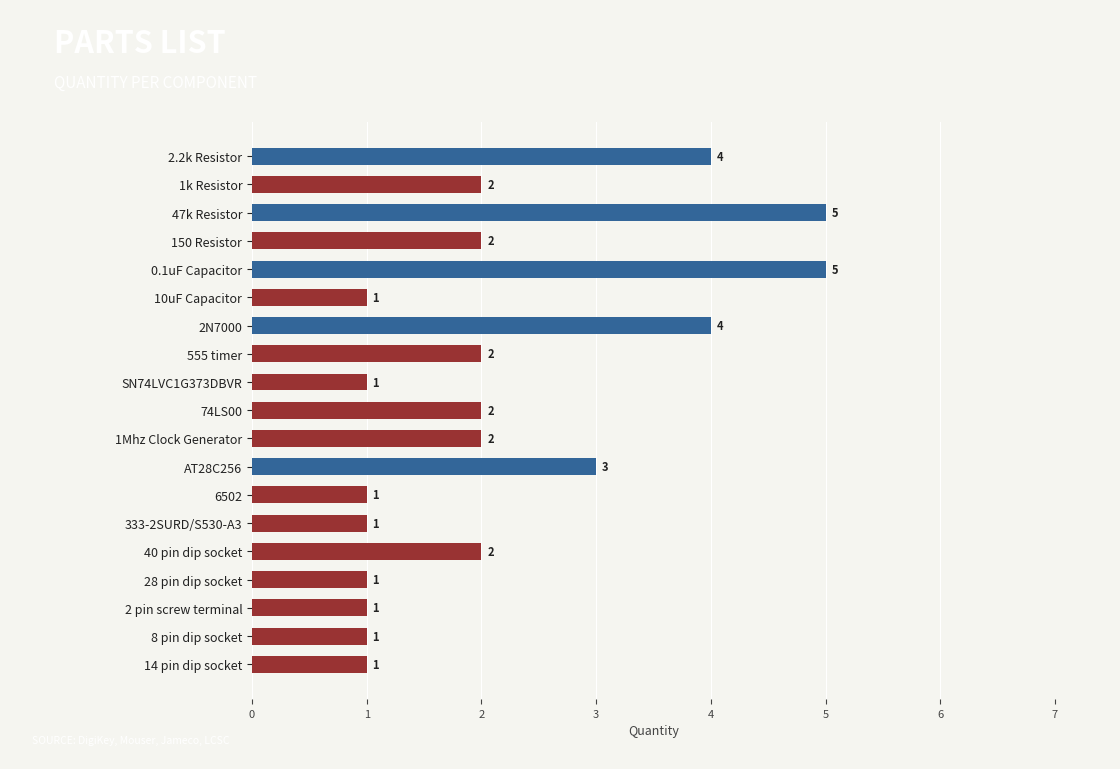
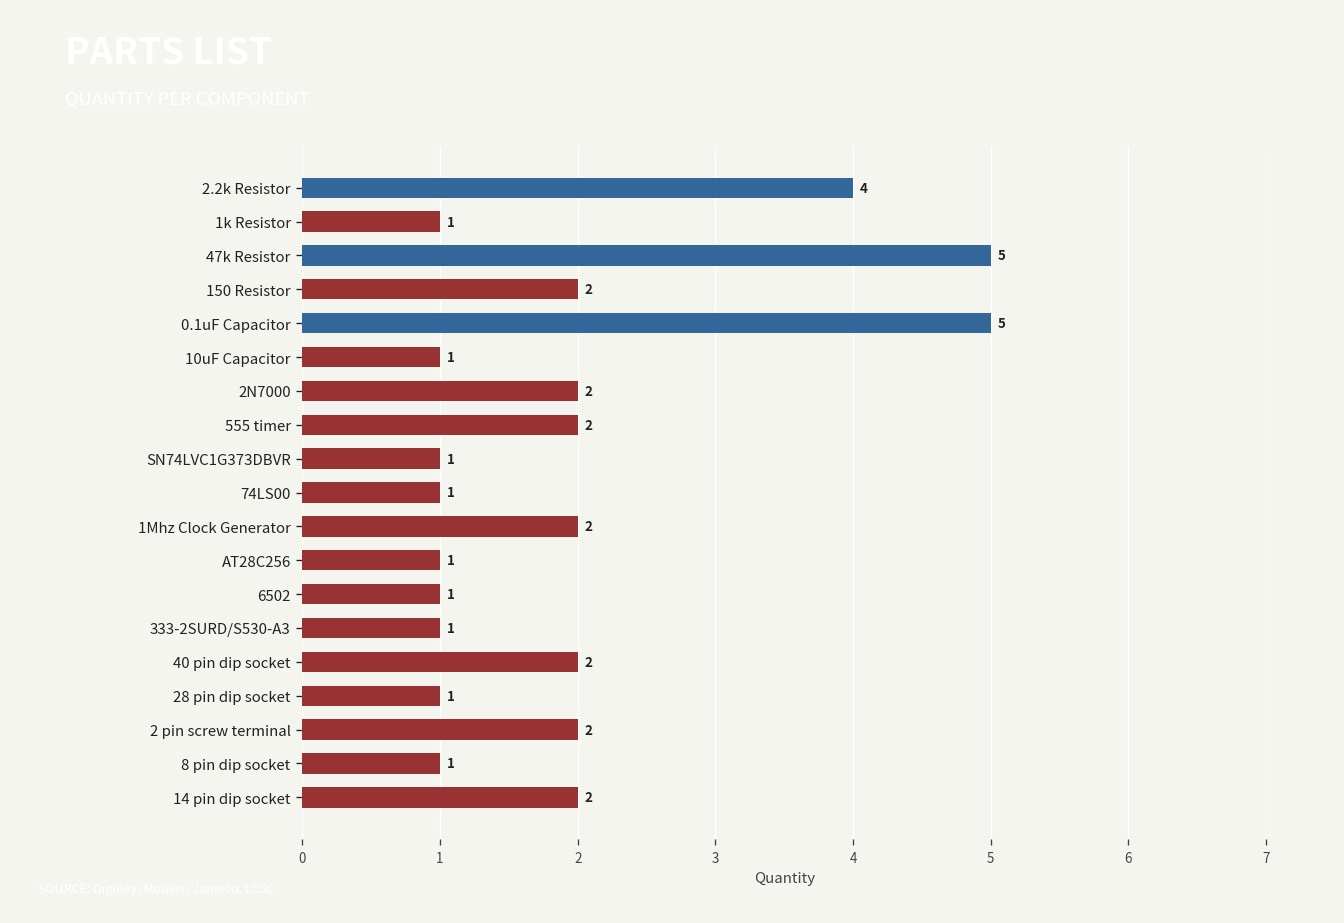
1k Resistor: 2 -> 1
2N7000: 4 -> 2
74LS00: 2 -> 1
AT28C256: 3 -> 1
2 pin screw terminal: 1 -> 2
14 pin dip socket: 1 -> 2
